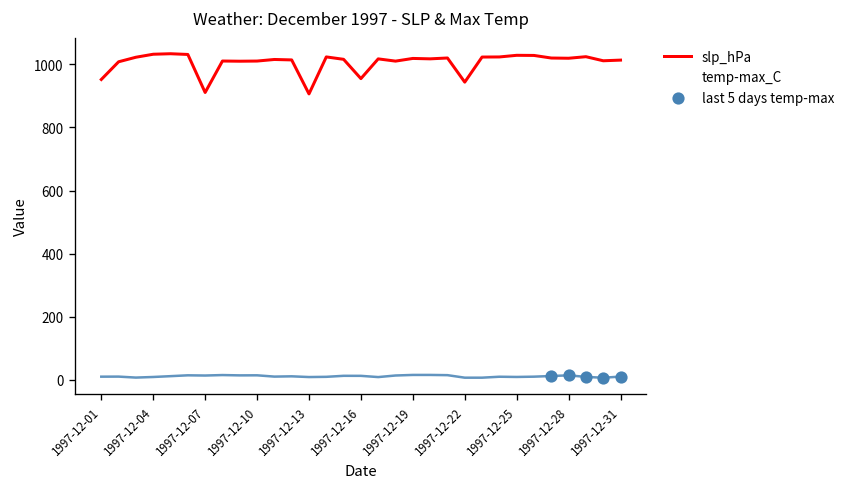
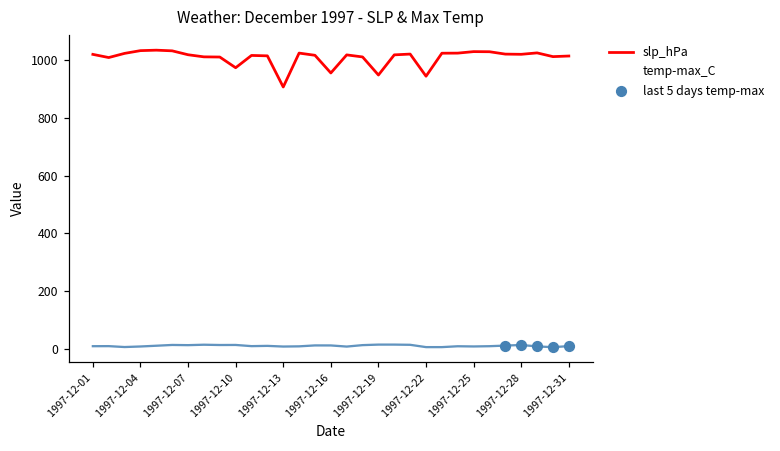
slp_hPa, 1997-12-01: 950 -> 1020
slp_hPa, 1997-12-07: 910 -> 1020
slp_hPa, 1997-12-10: 1010 -> 970
slp_hPa, 1997-12-19: 1020 -> 950
